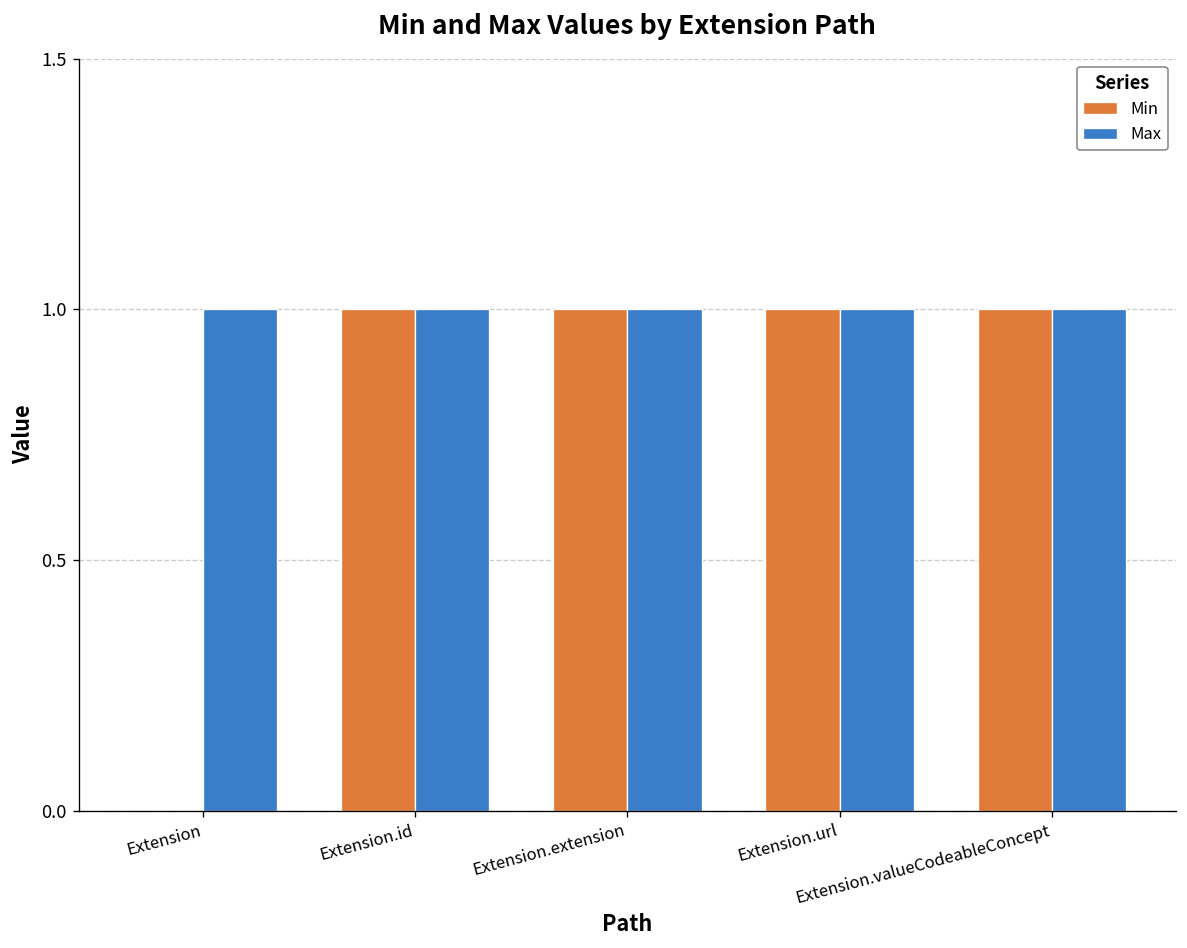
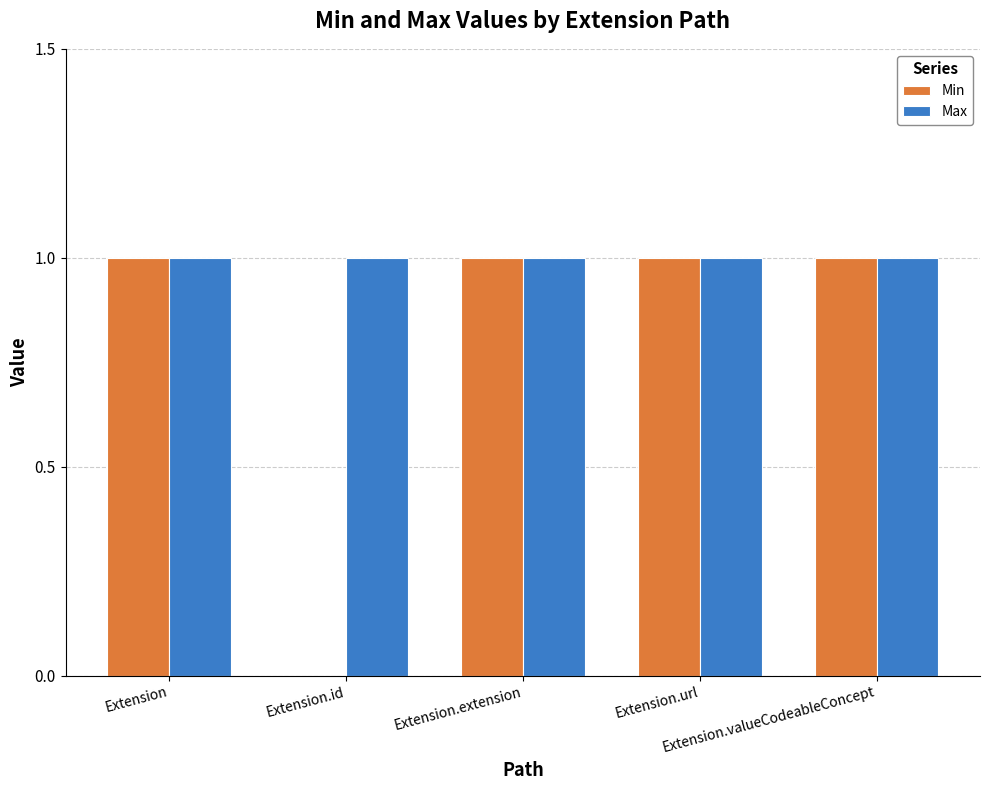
Min, Extension: 0 -> 1
Min, Extension.id: 1 -> 0
